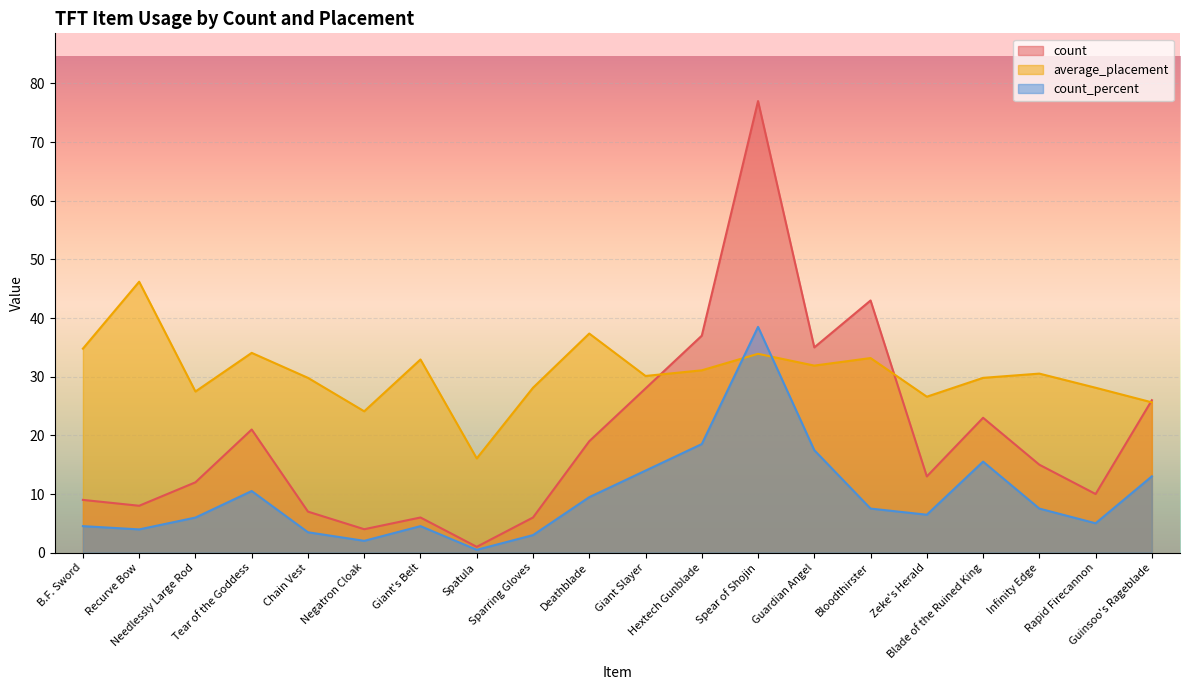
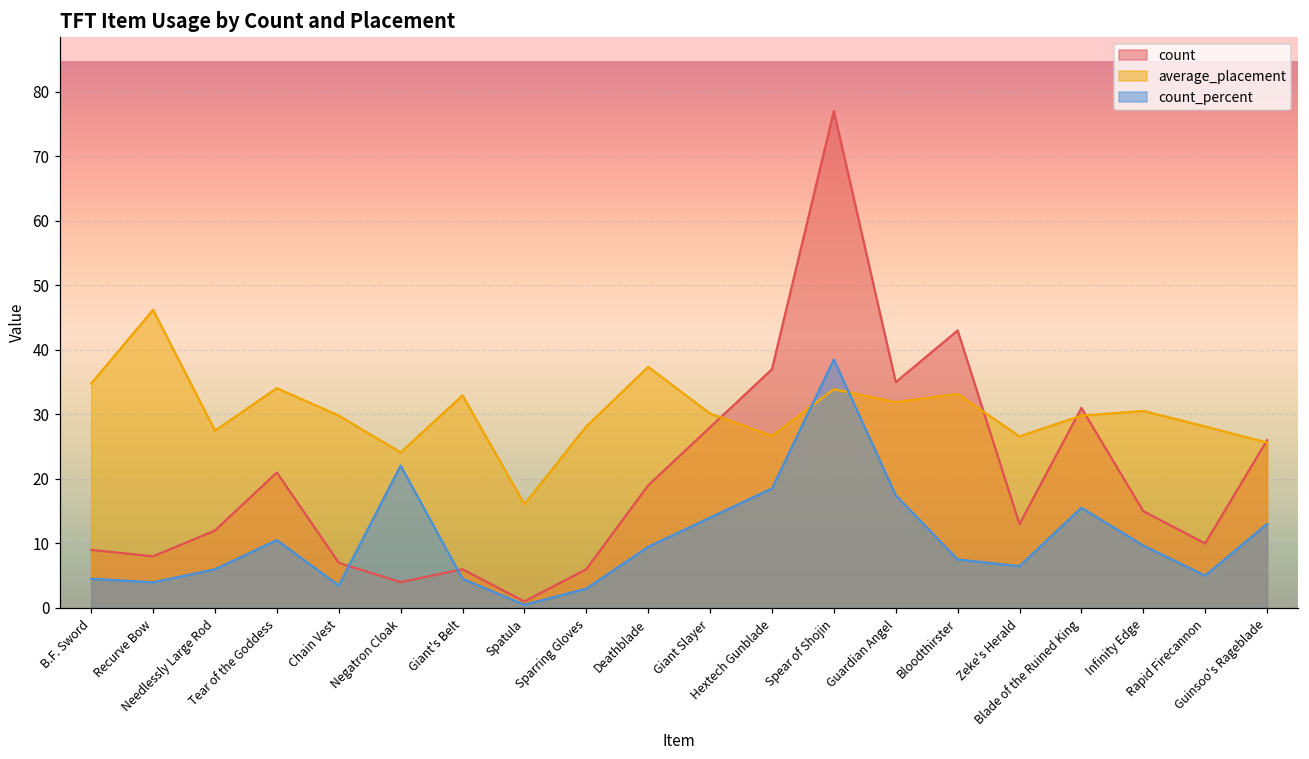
count_percent, Negatron Cloak: 2 -> 22
average_placement, Hextech Gunblade: 31 -> 27
count, Blade of the Ruined King: 23 -> 31
count_percent, Infinity Edge: 8 -> 10
